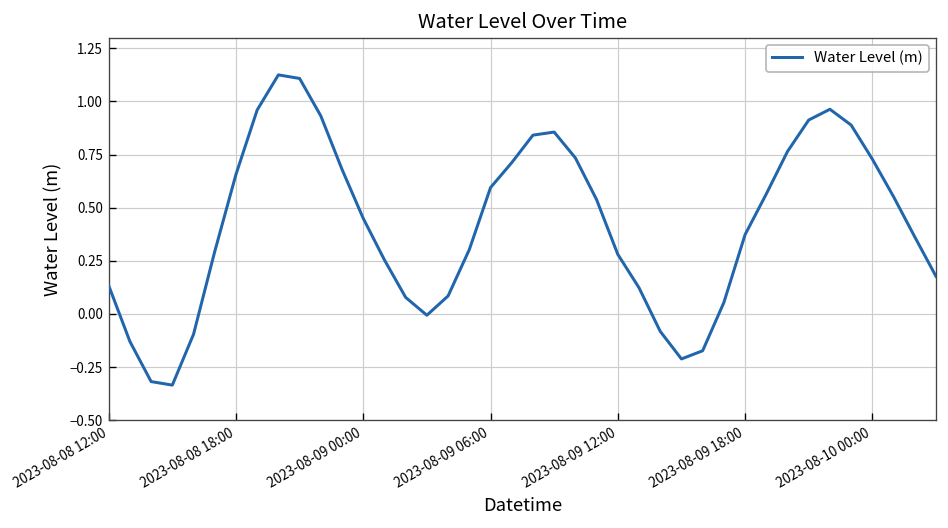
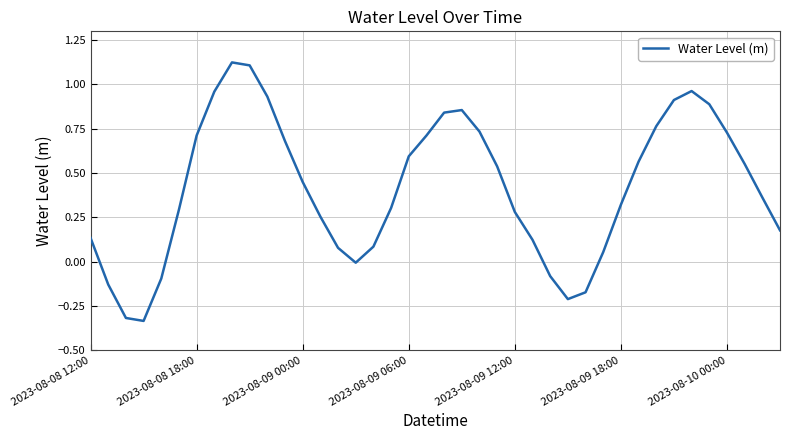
2023-08-08 18:00: 0.66 -> 0.71
2023-08-09 18:00: 0.37 -> 0.32
